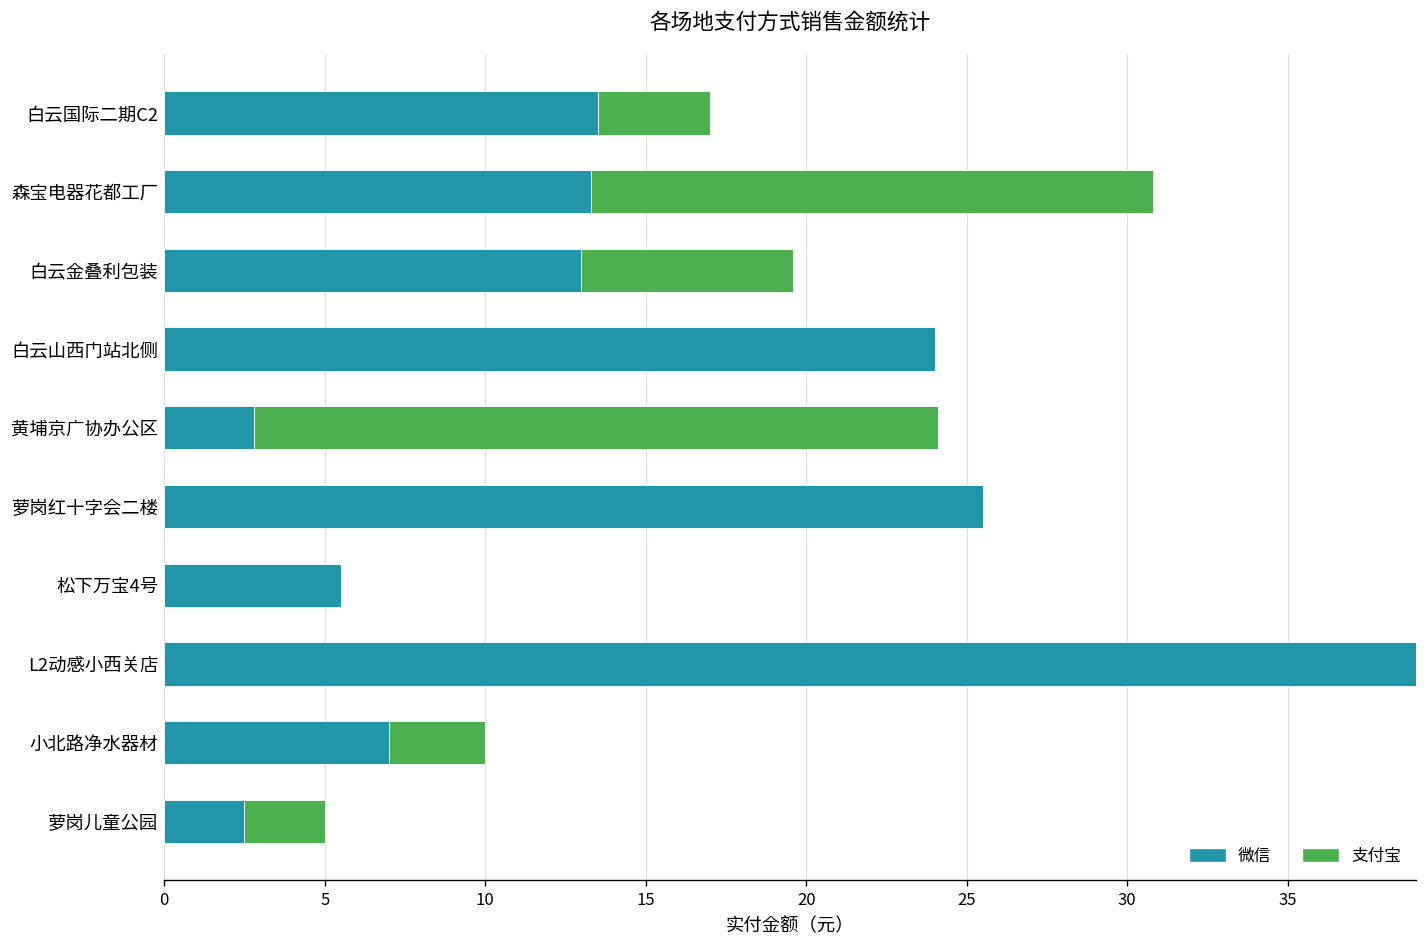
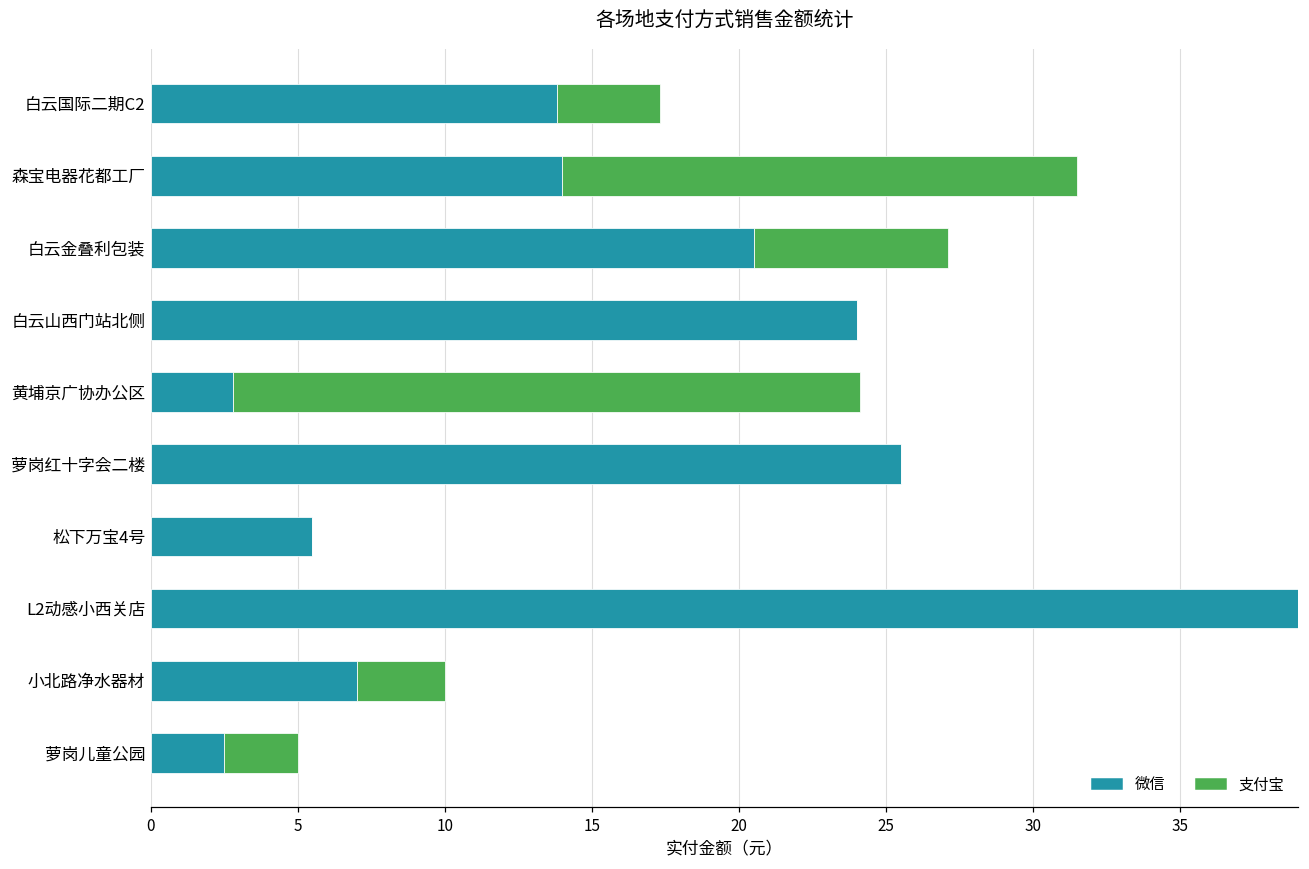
微信, 白云国际二期C2: 13.5 -> 13.8
微信, 森宝电器花都工厂: 13.3 -> 14.0
微信, 白云金叠利包装: 13.0 -> 20.5
